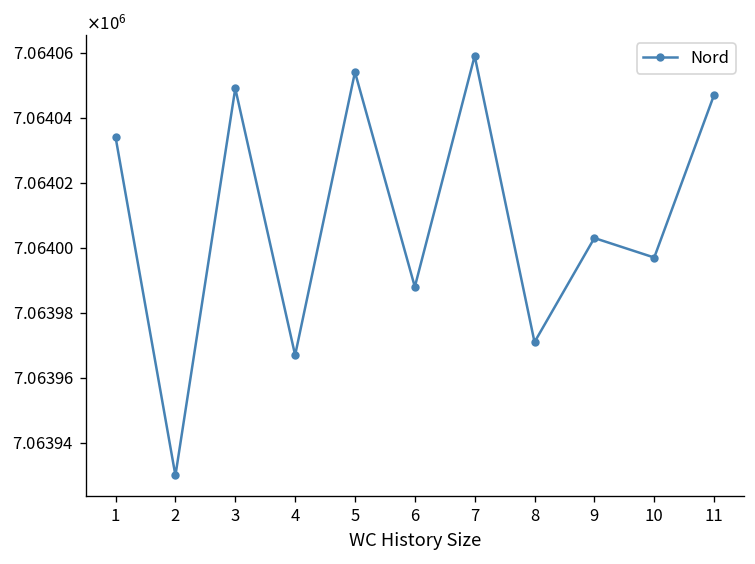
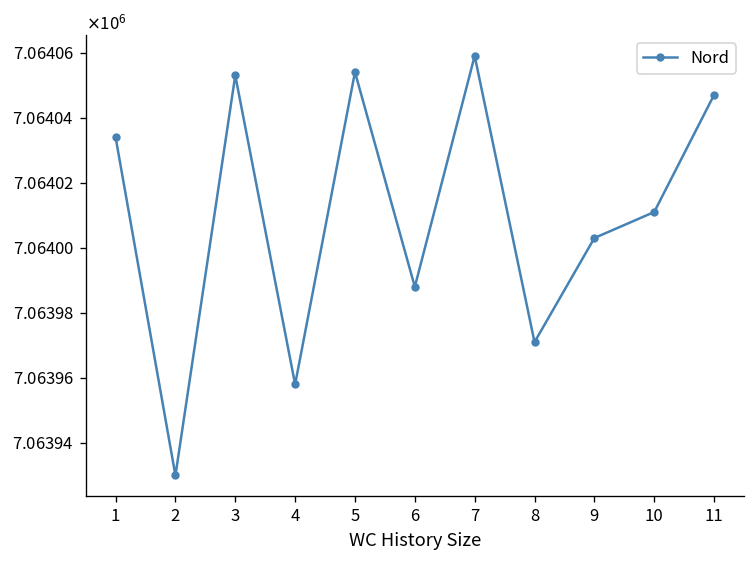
3: 7064049 -> 7064053
4: 7063967 -> 7063958
10: 7063997 -> 7064011
